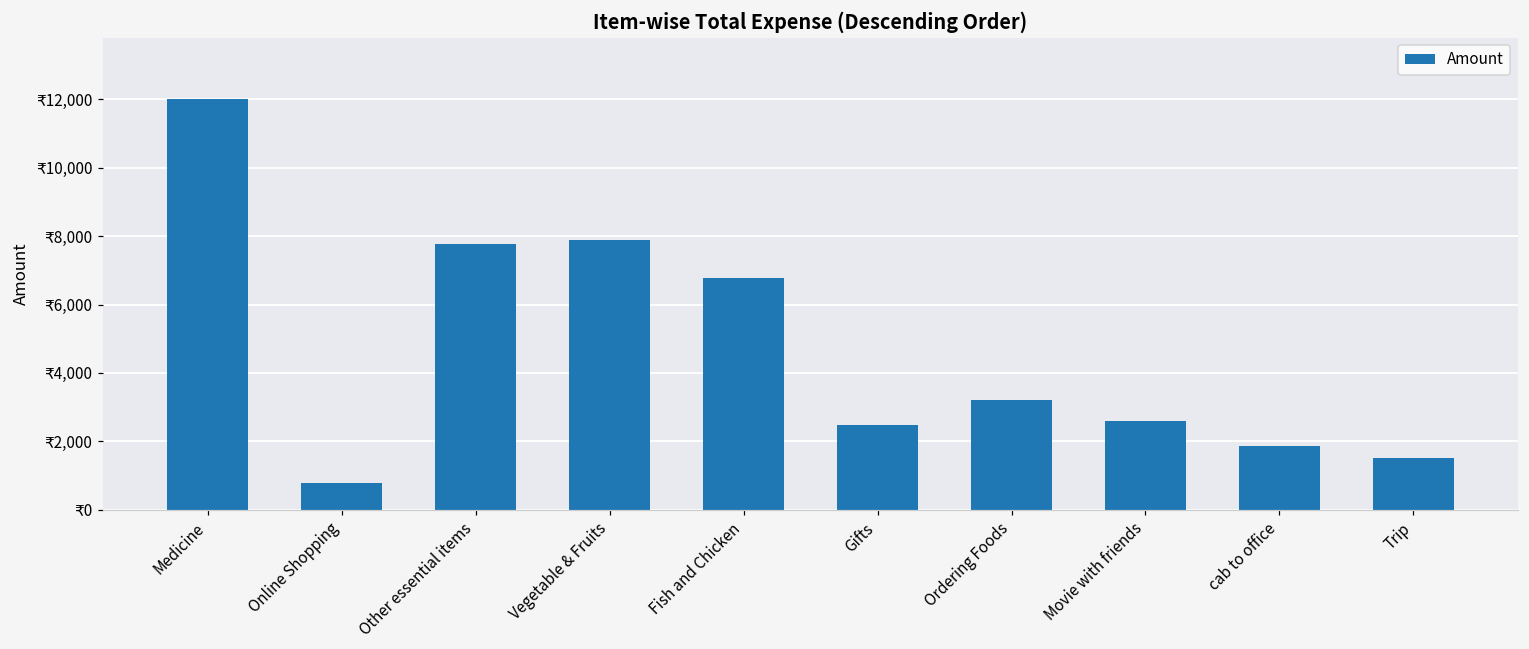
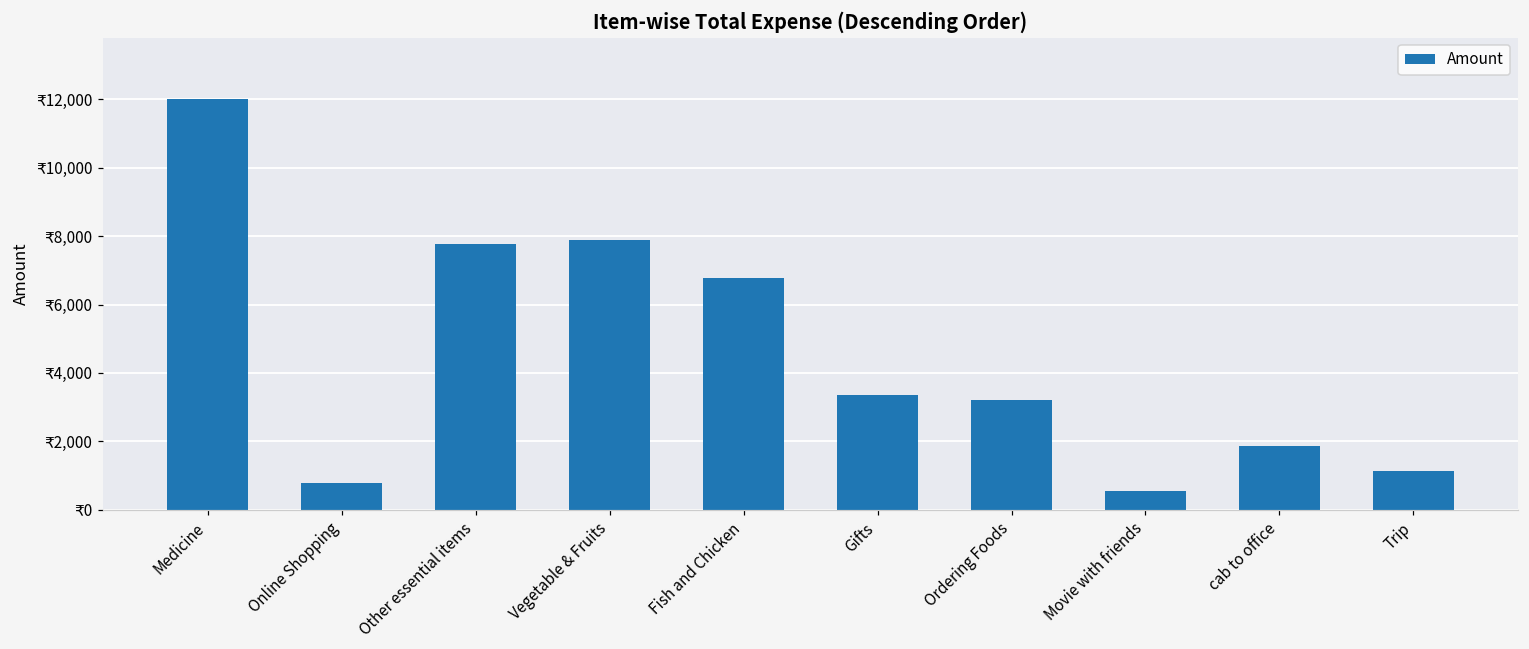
Gifts: ₹2,500 -> ₹3,300
Movie with friends: ₹2,600 -> ₹600
Trip: ₹1,500 -> ₹1,100
